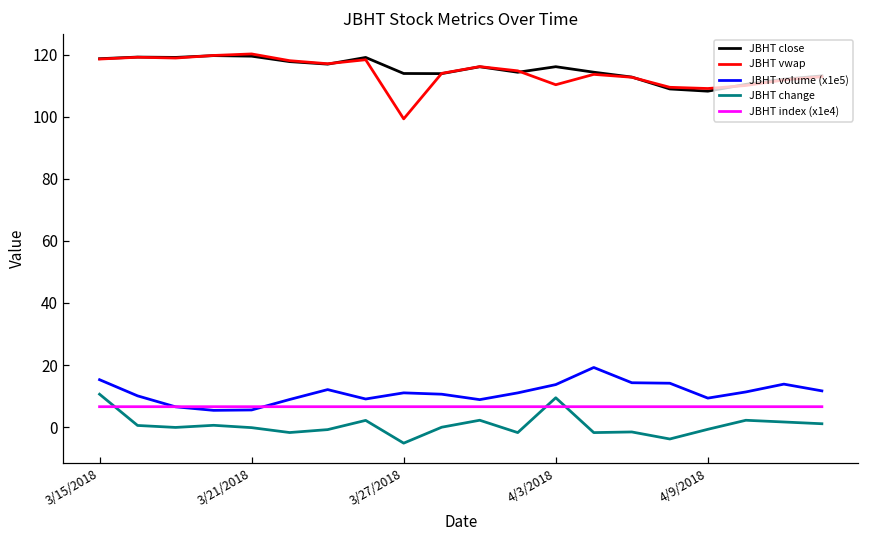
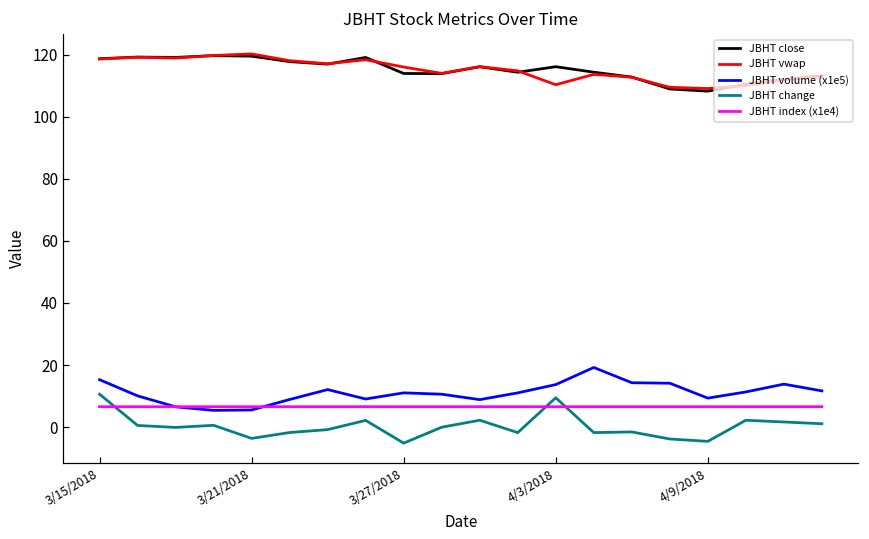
JBHT change, 3/21/2018: 0 -> -4
JBHT vwap, 3/27/2018: 99 -> 116
JBHT change, 4/9/2018: -1 -> -5
